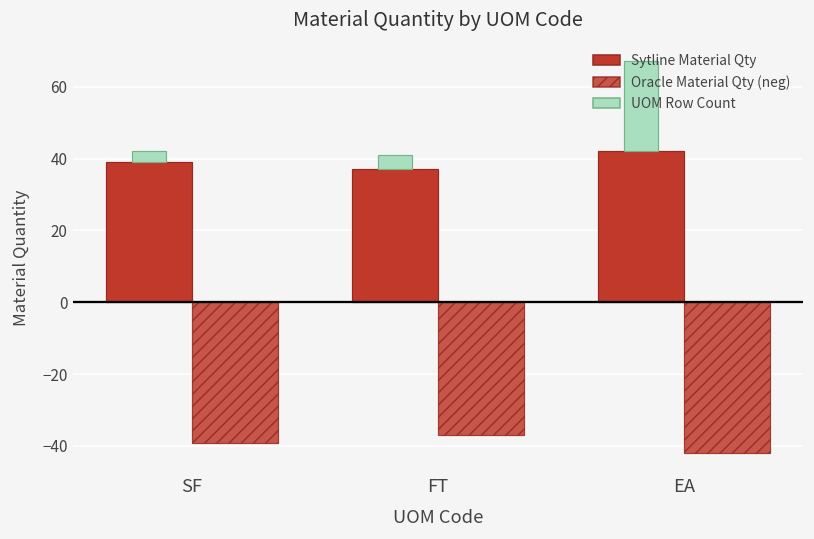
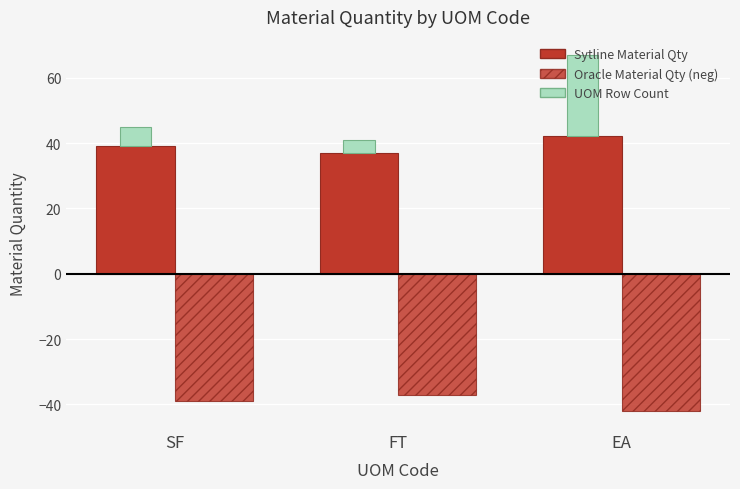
UOM Row Count, SF: 3 -> 6
